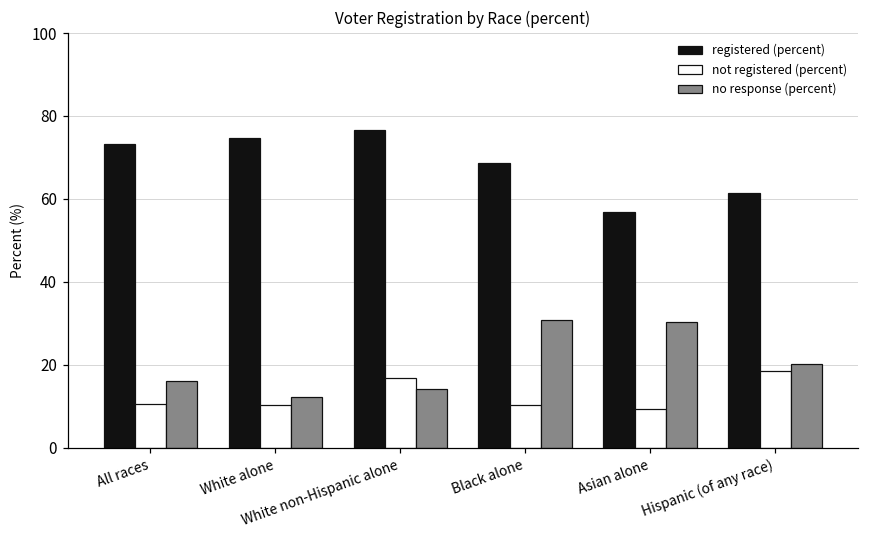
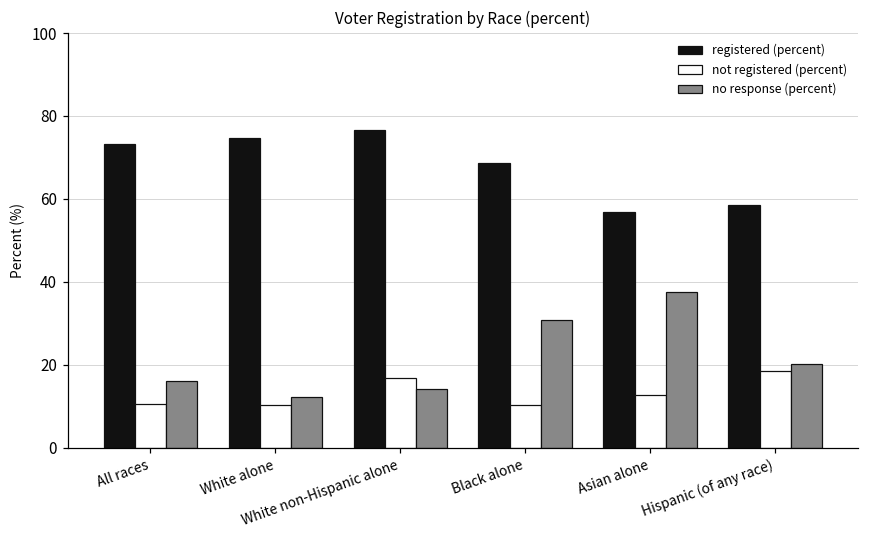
not registered (percent), Asian alone: 9 -> 13
no response (percent), Asian alone: 30 -> 38
registered (percent), Hispanic (of any race): 62 -> 59
